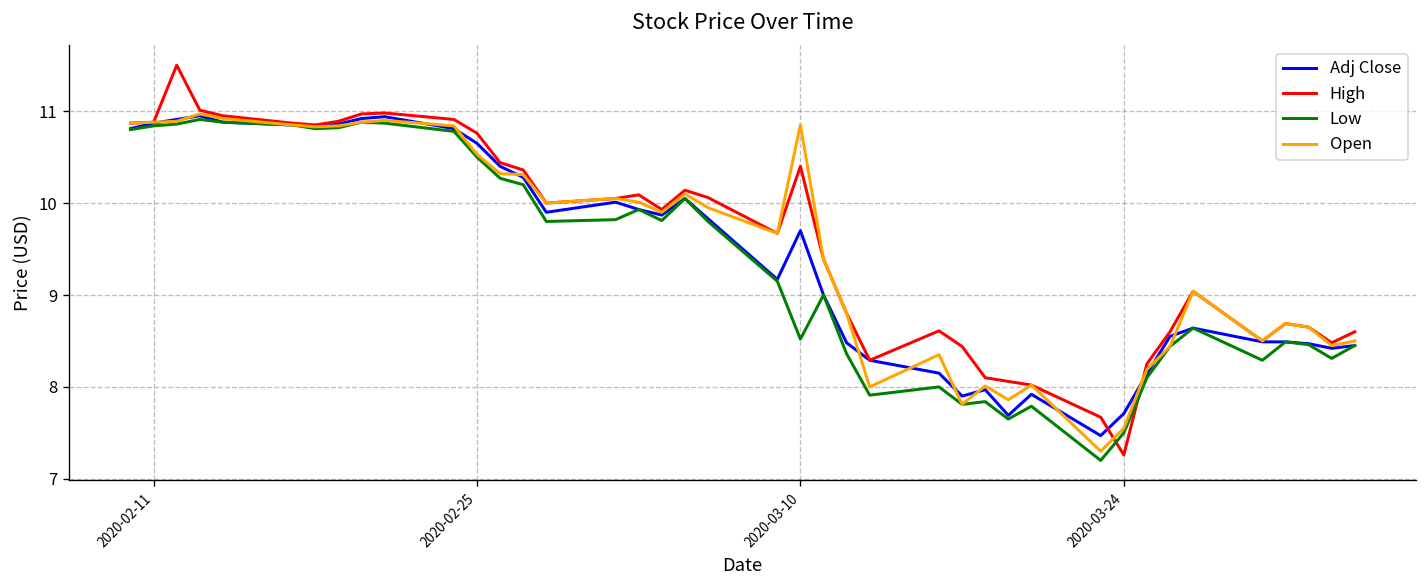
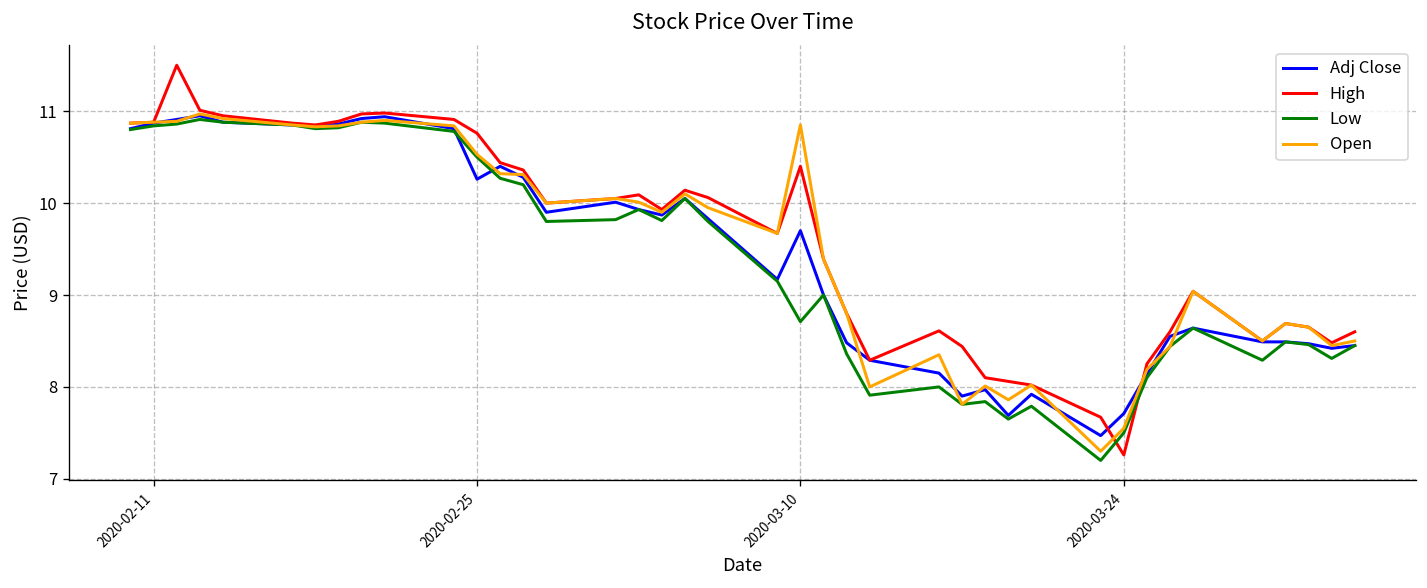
Adj Close, 2020-02-25: 10.7 -> 10.3
Low, 2020-03-10: 8.5 -> 8.7
